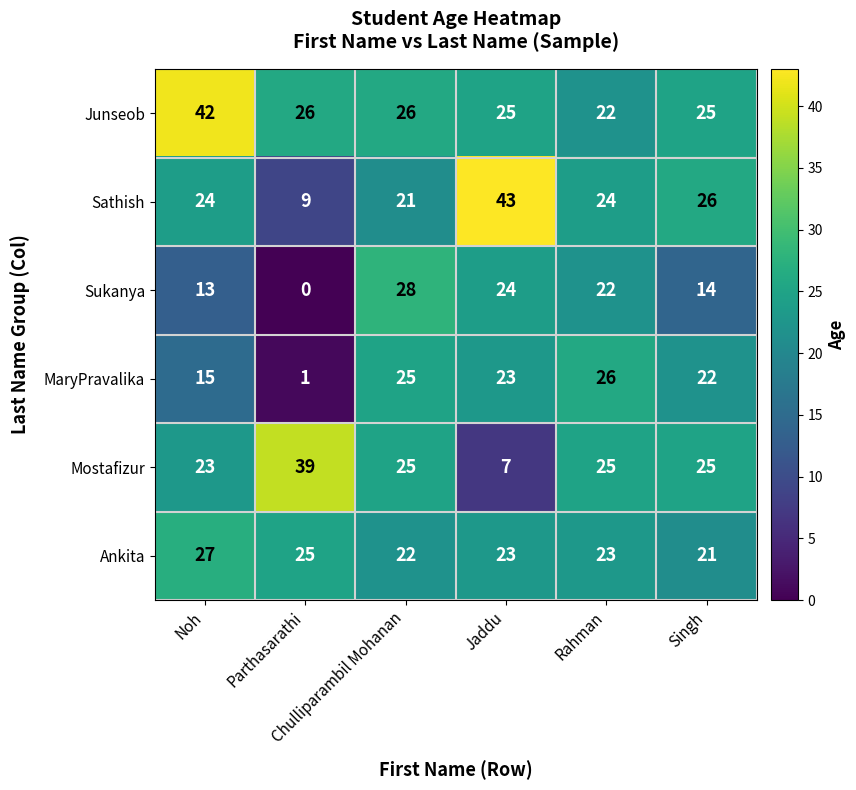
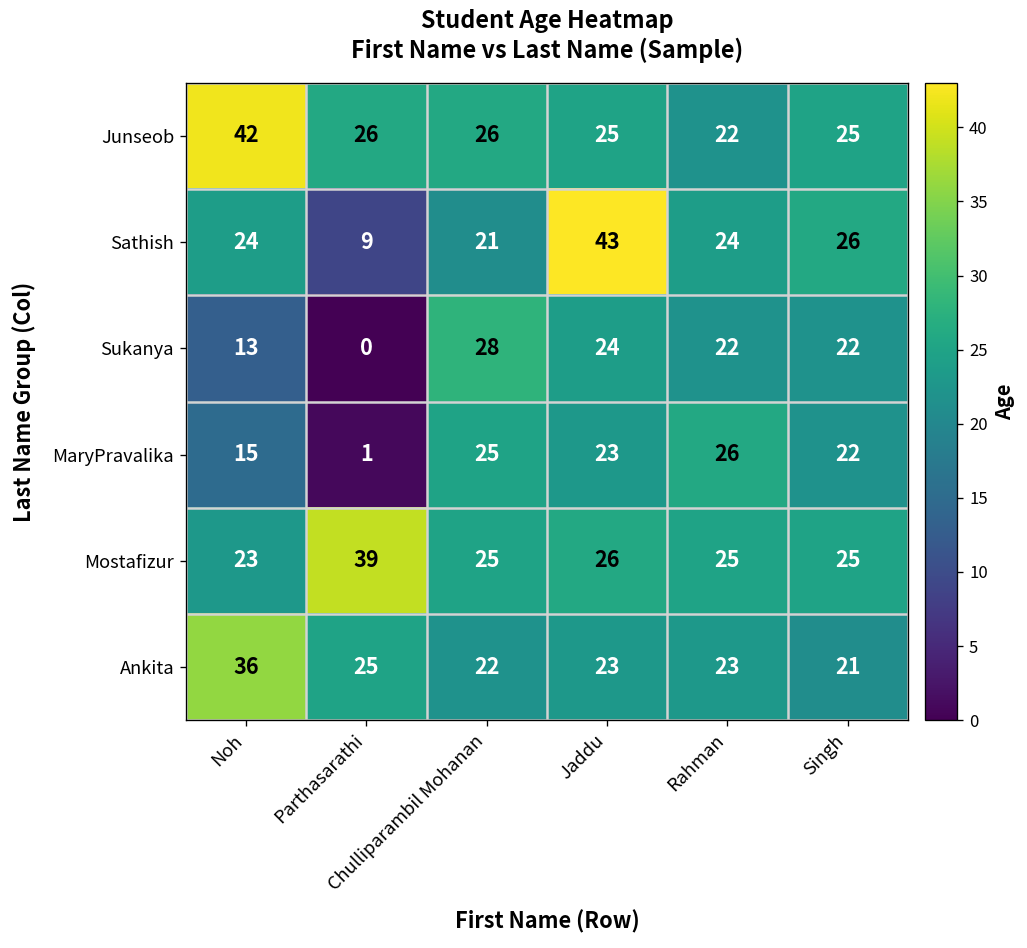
Sukanya, Singh: 14 -> 22
Mostafizur, Jaddu: 7 -> 26
Ankita, Noh: 27 -> 36
